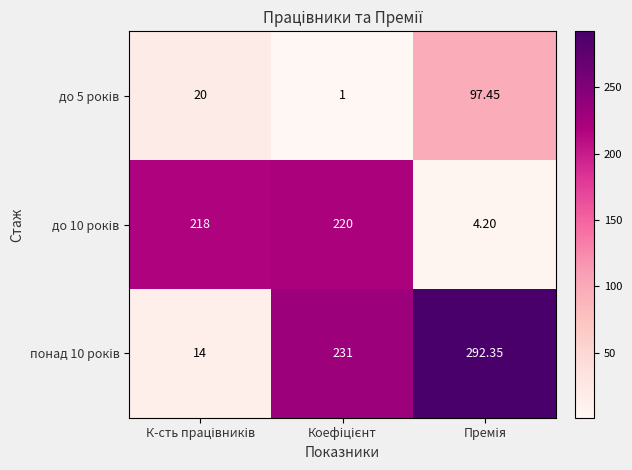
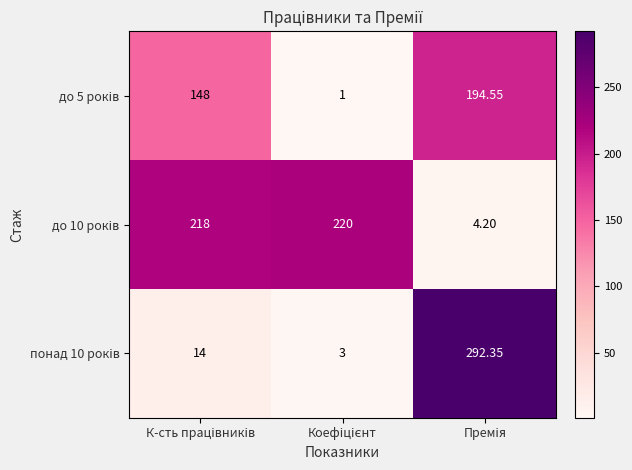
до 5 років, К-сть працівників: 20 -> 148
до 5 років, Премія: 97.45 -> 194.55
понад 10 років, Коефіцієнт: 231 -> 3
